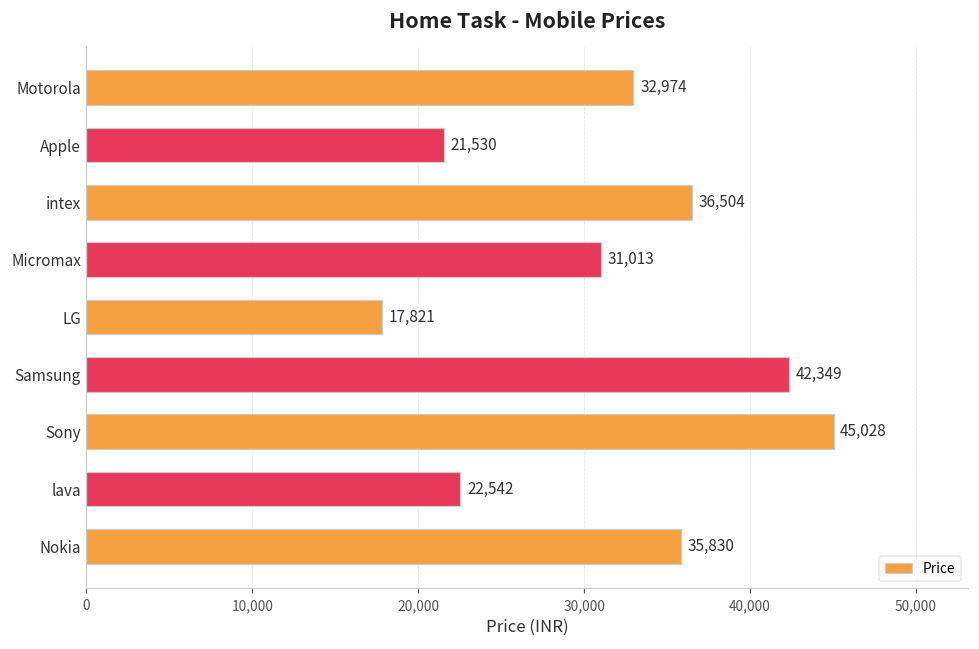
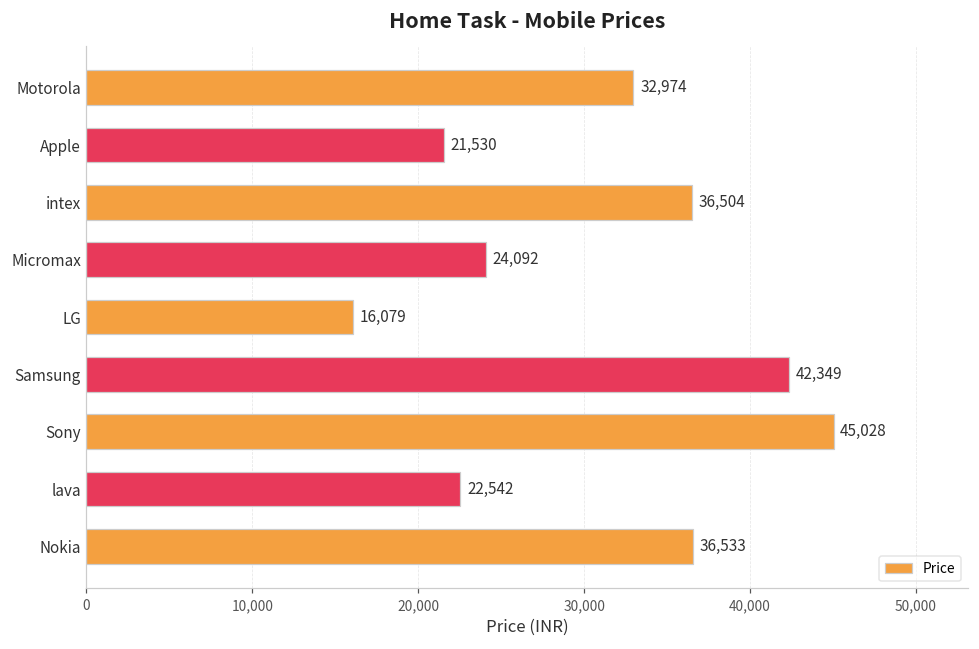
Micromax: 31,013 -> 24,092
LG: 17,821 -> 16,079
Nokia: 35,830 -> 36,533
